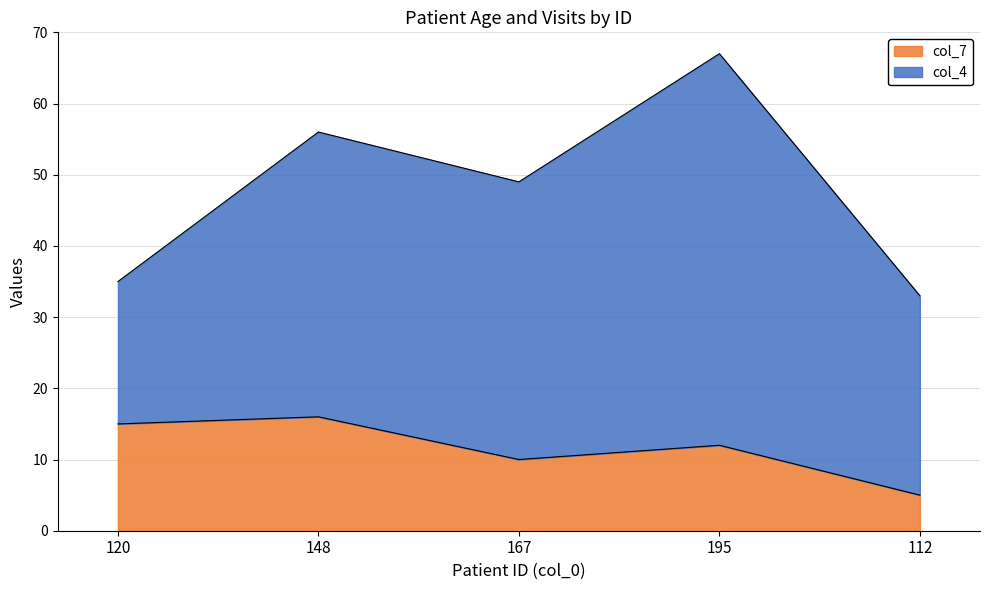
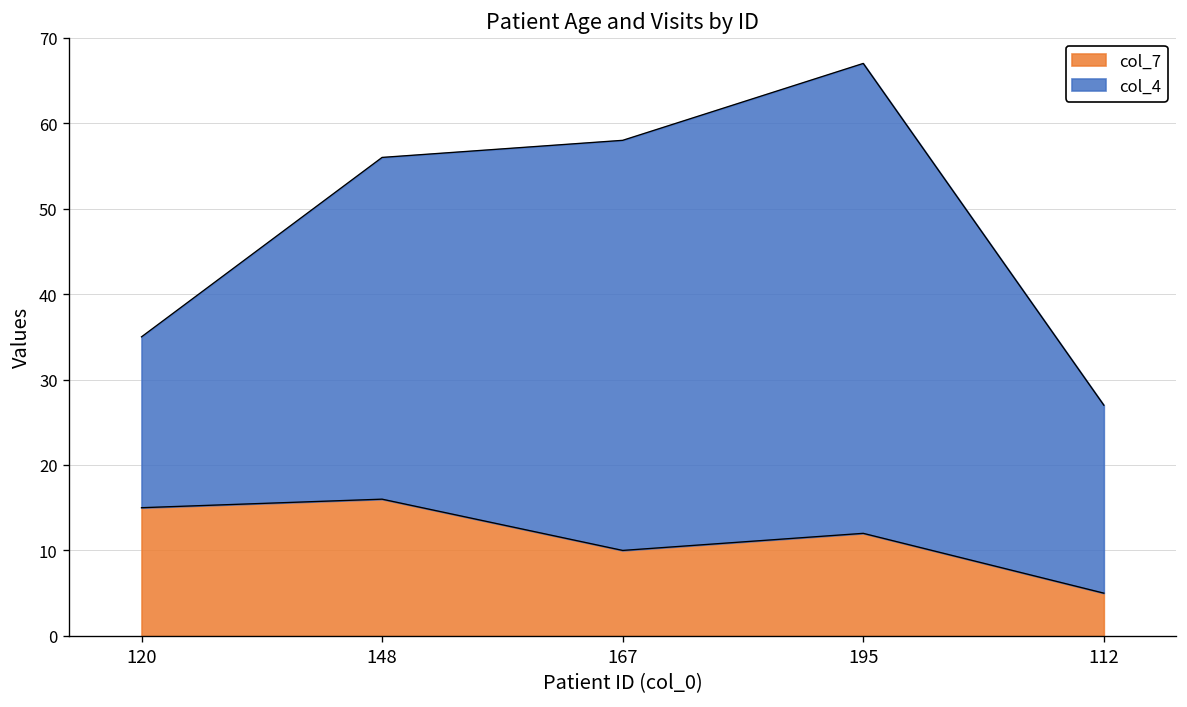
col_4, 167: 39 -> 48
col_4, 112: 28 -> 22
